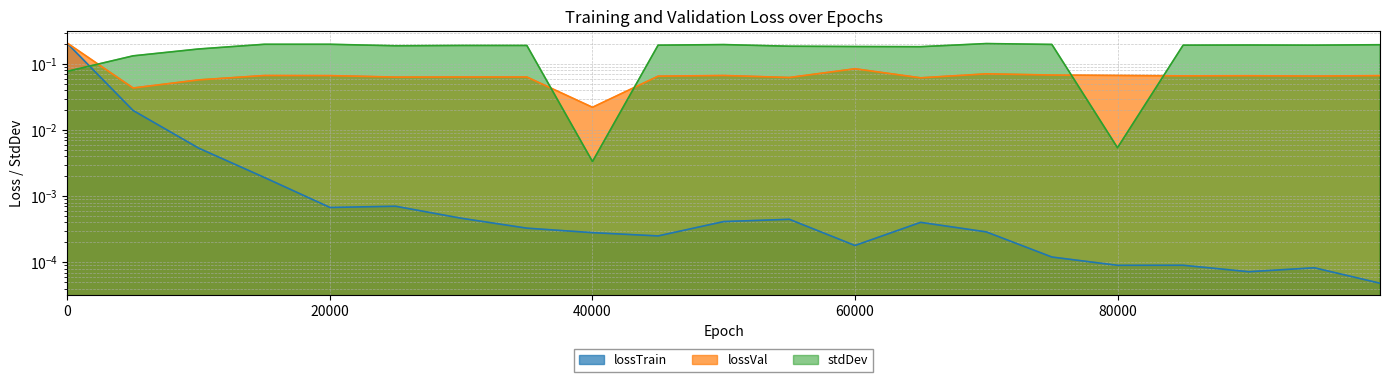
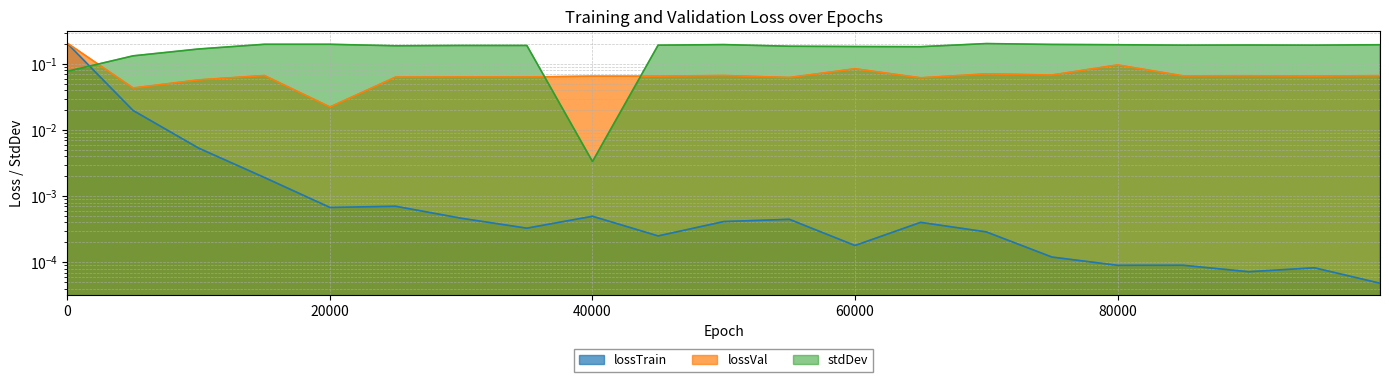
lossVal, 20000: 0.07 -> 0.022
lossTrain, 40000: 0.00028 -> 0.0005
lossVal, 40000: 0.022 -> 0.07
lossVal, 80000: 0.07 -> 0.10
stdDev, 80000: 0.005 -> 0.20
